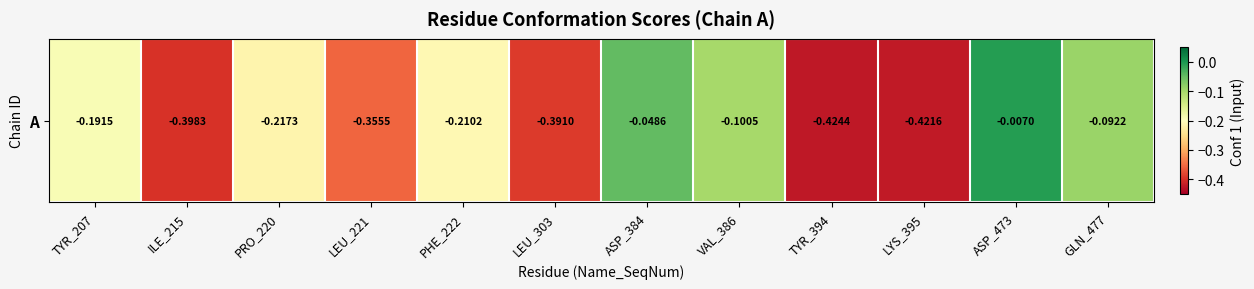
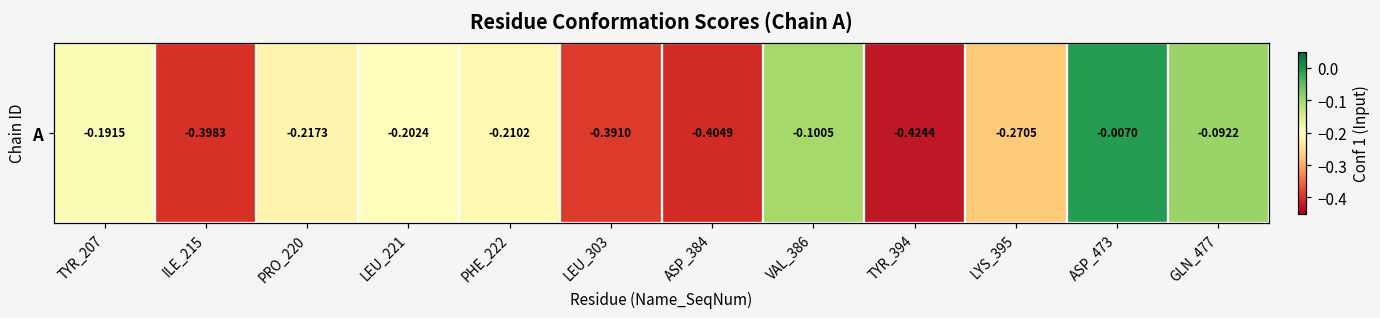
A, LEU_221: -0.3555 -> -0.2024
A, ASP_384: -0.0486 -> -0.4049
A, LYS_395: -0.4216 -> -0.2705
